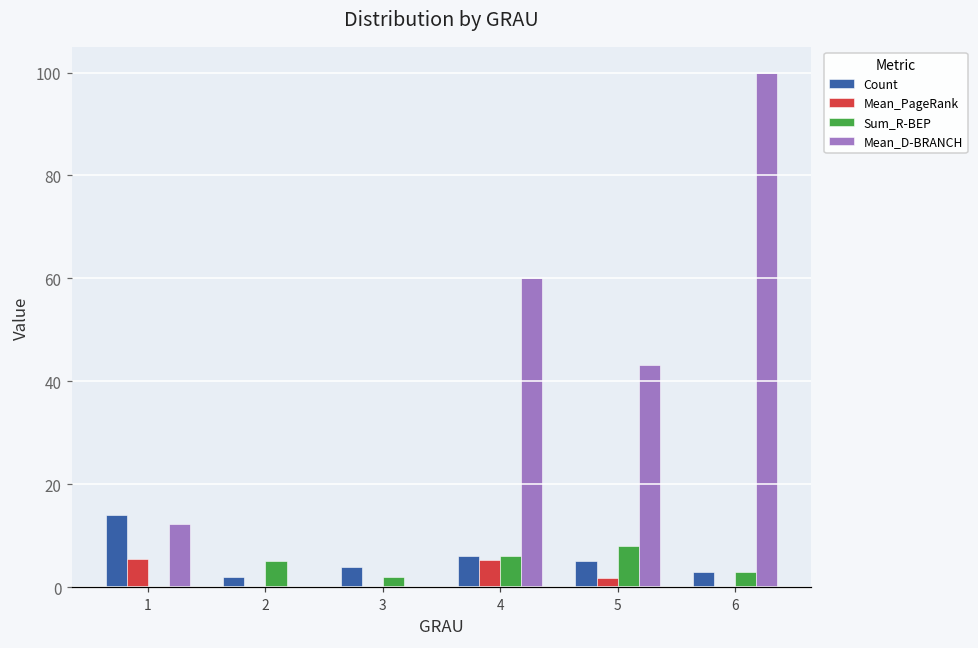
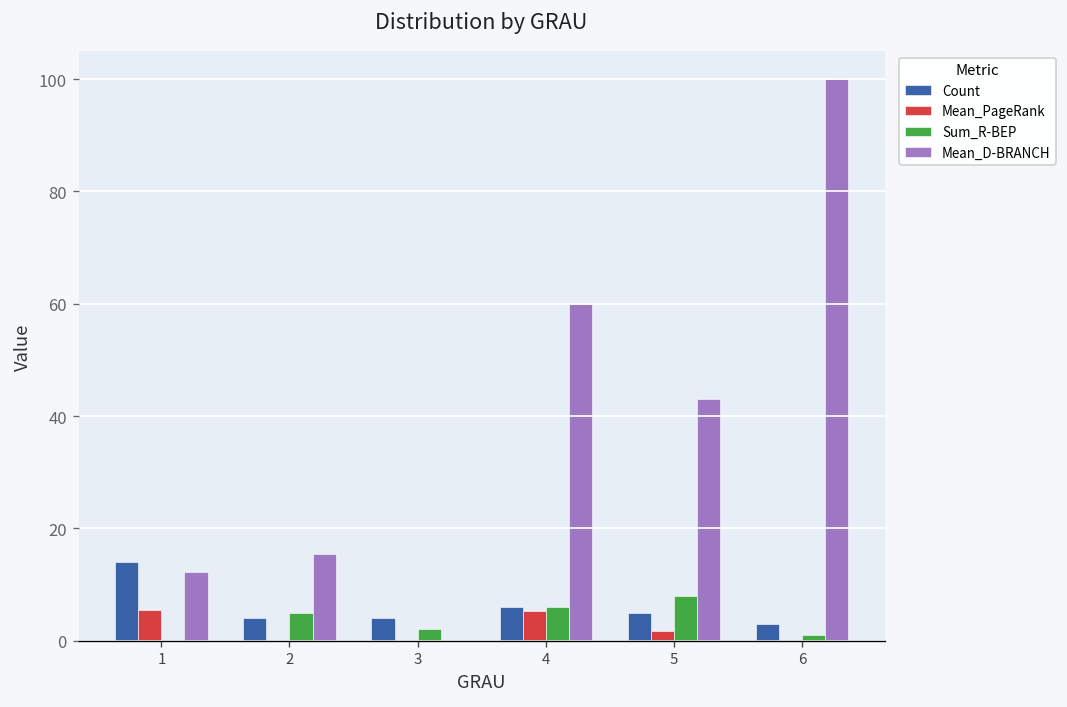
Count, 2: 2 -> 4
Mean_D-BRANCH, 2: 0 -> 16
Sum_R-BEP, 6: 3 -> 1
